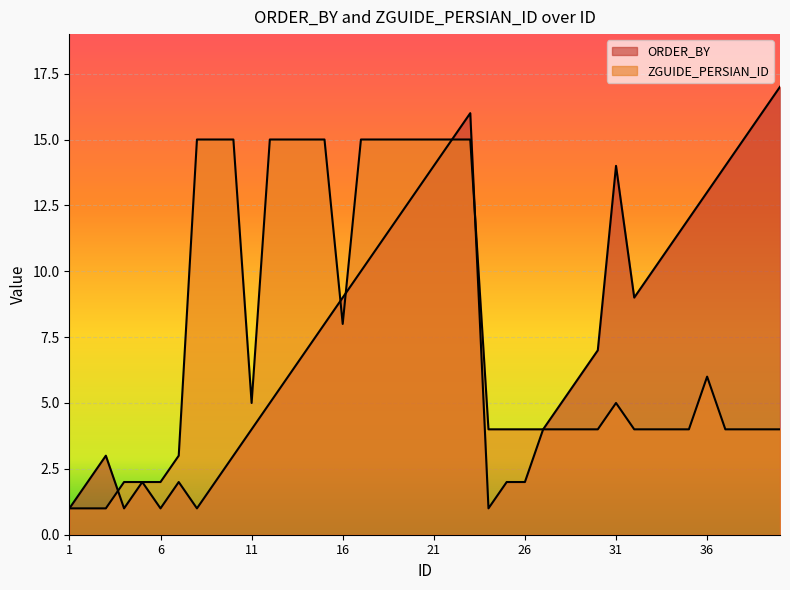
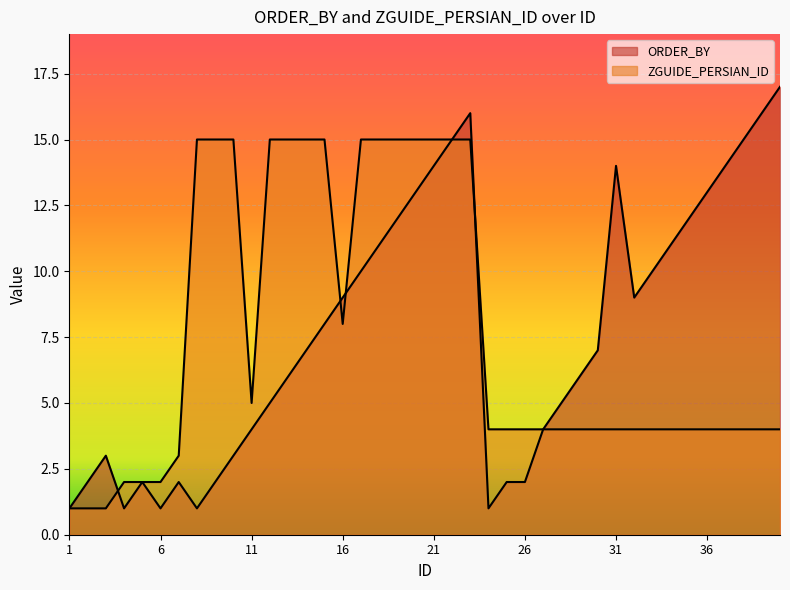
ZGUIDE_PERSIAN_ID, 31: 5 -> 4
ZGUIDE_PERSIAN_ID, 36: 6 -> 4
